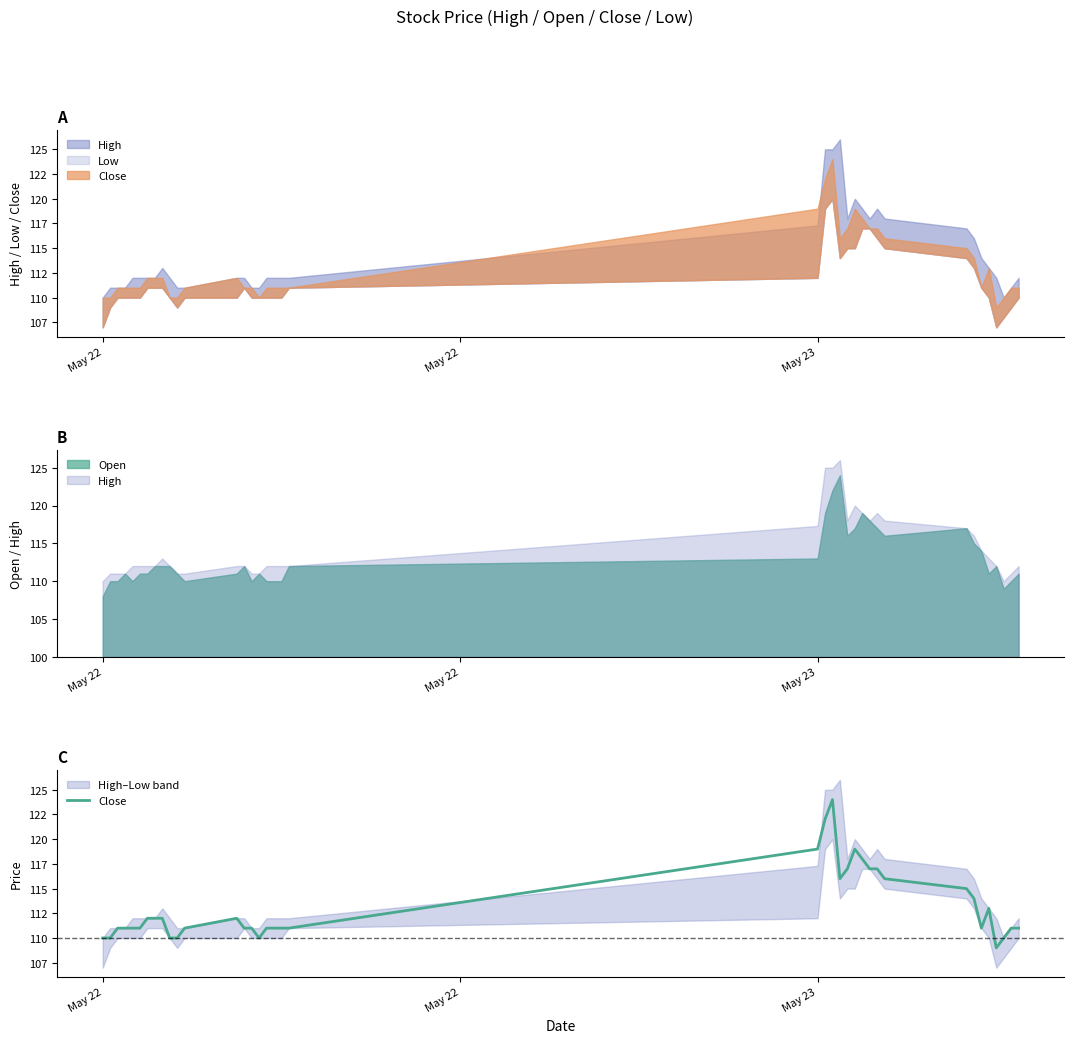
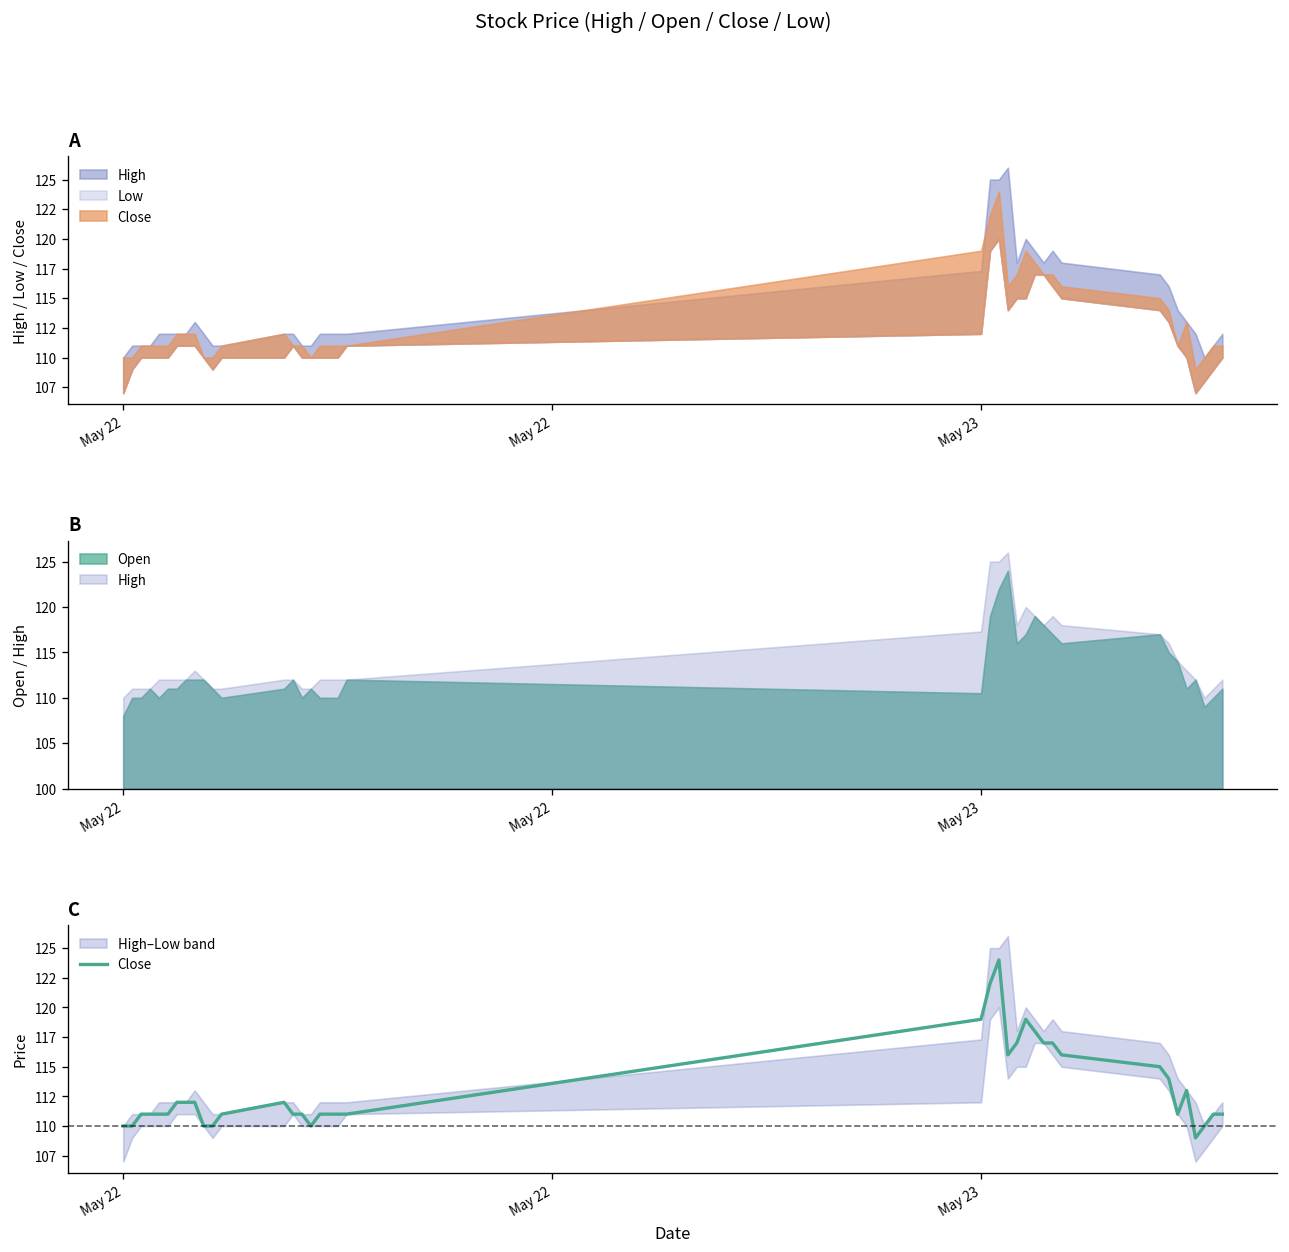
B, Open, May 23: 113 -> 111
